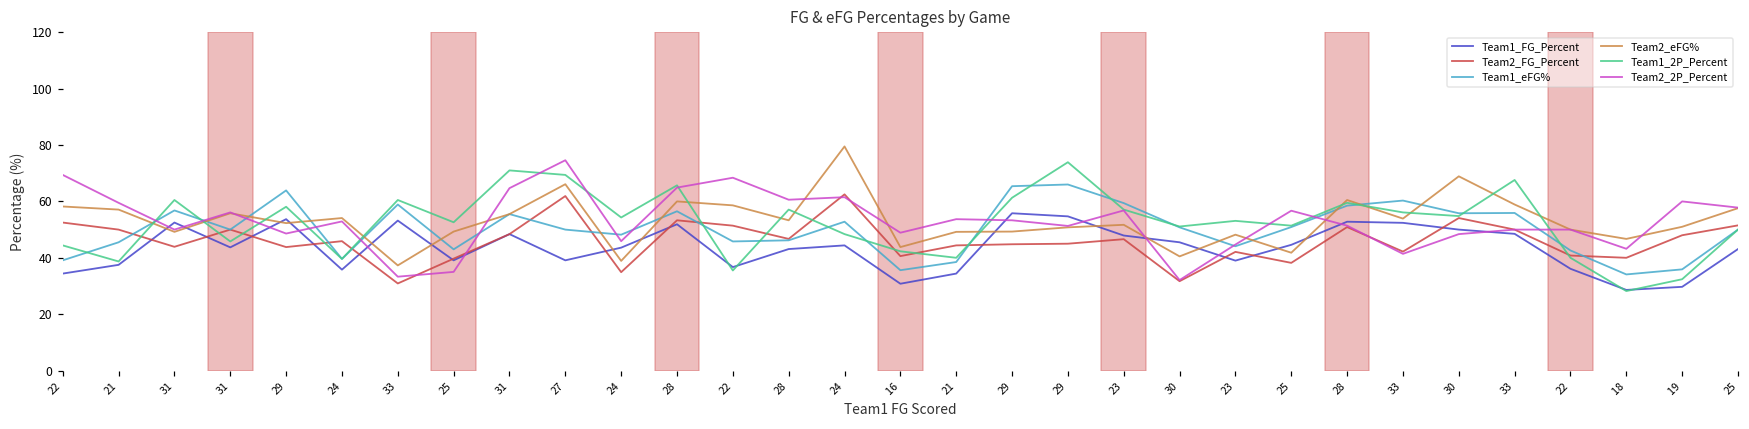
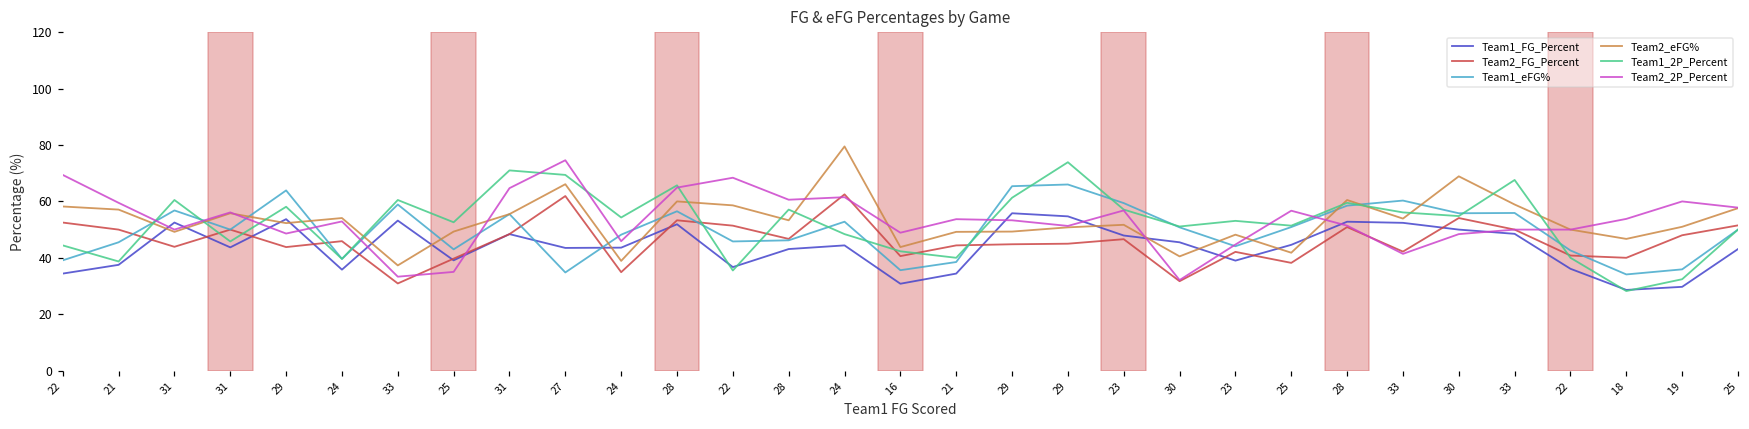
Team1_FG_Percent, 27: 39 -> 44
Team1_eFG%, 27: 50 -> 35
Team2_2P_Percent, 18: 43 -> 54
